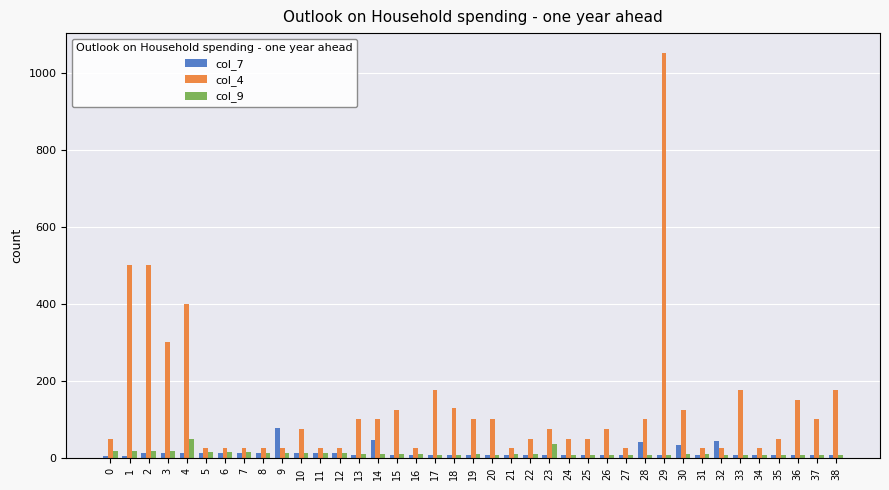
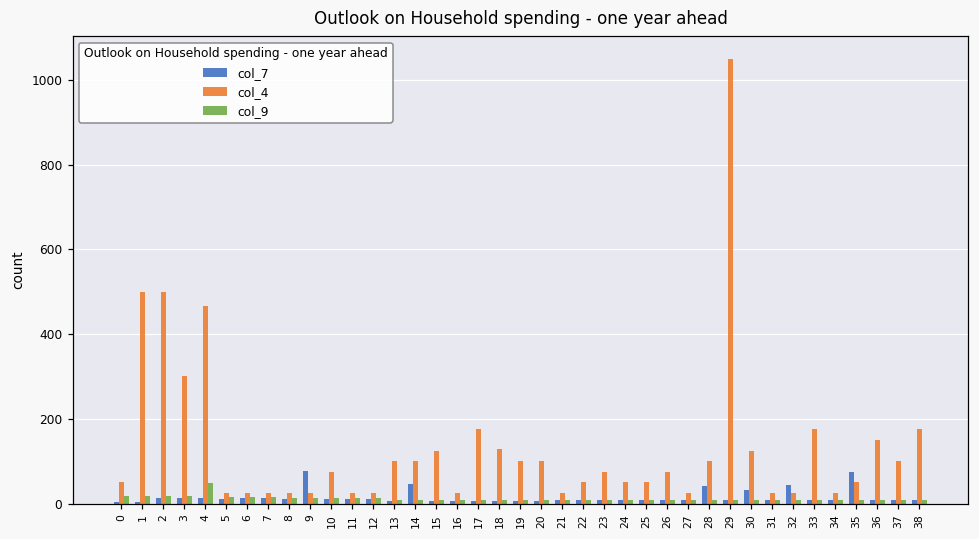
col_4, 4: 400 -> 470
col_9, 23: 40 -> 10
col_7, 35: 10 -> 70
